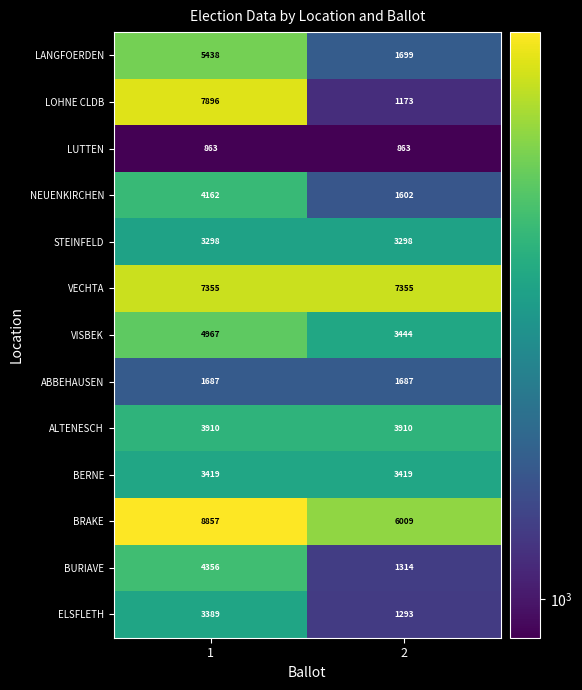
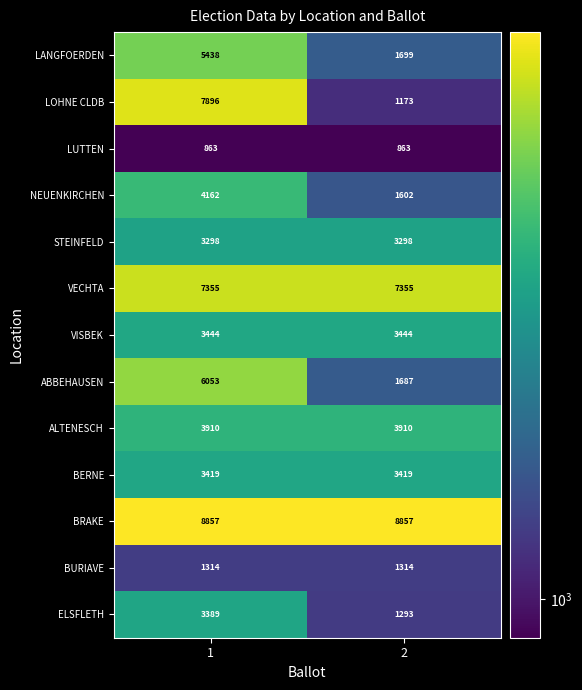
VISBEK, 1: 4967 -> 3444
ABBEHAUSEN, 1: 1687 -> 6053
BRAKE, 2: 6009 -> 8857
BURIAVE, 1: 4356 -> 1314
